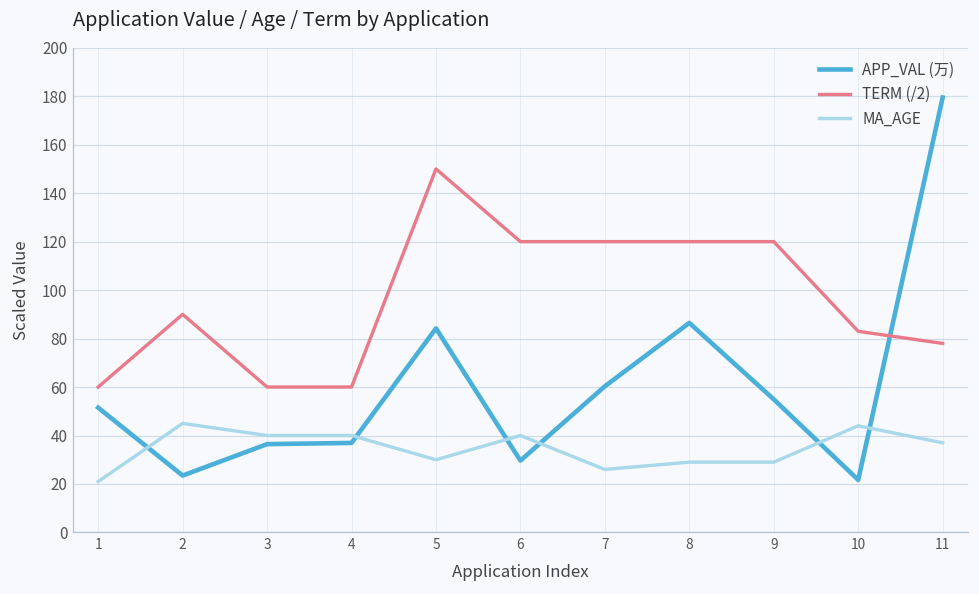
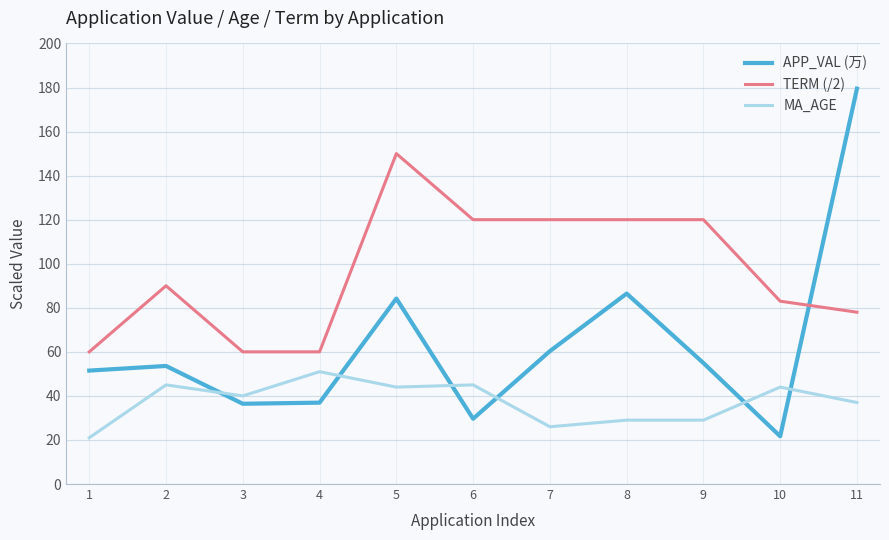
APP_VAL (万), 2: 23 -> 54
MA_AGE, 4: 40 -> 51
MA_AGE, 5: 30 -> 44
MA_AGE, 6: 40 -> 45
